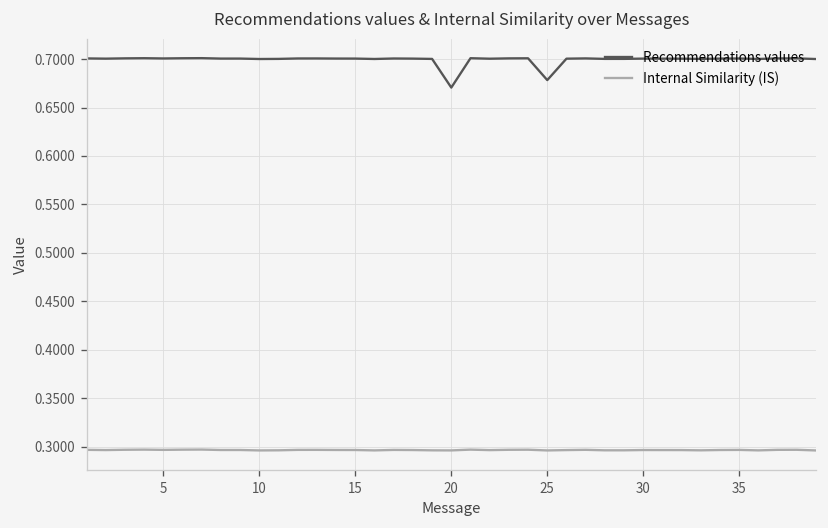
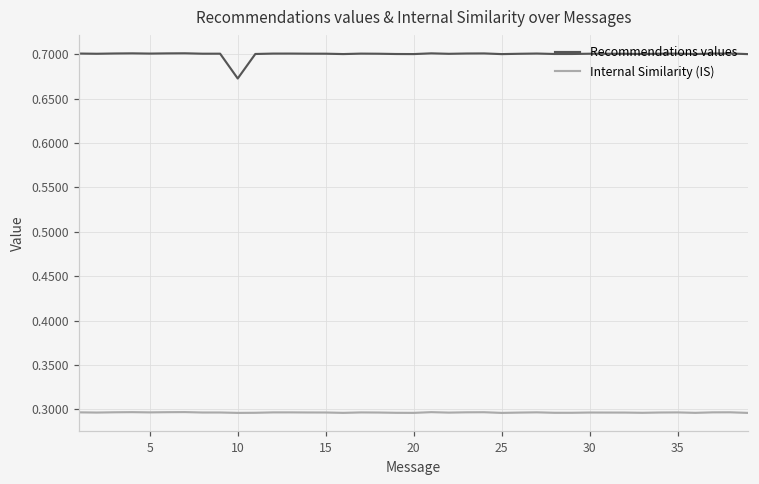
Recommendations values, 10: 0.70 -> 0.67
Recommendations values, 20: 0.67 -> 0.70
Recommendations values, 25: 0.68 -> 0.70
